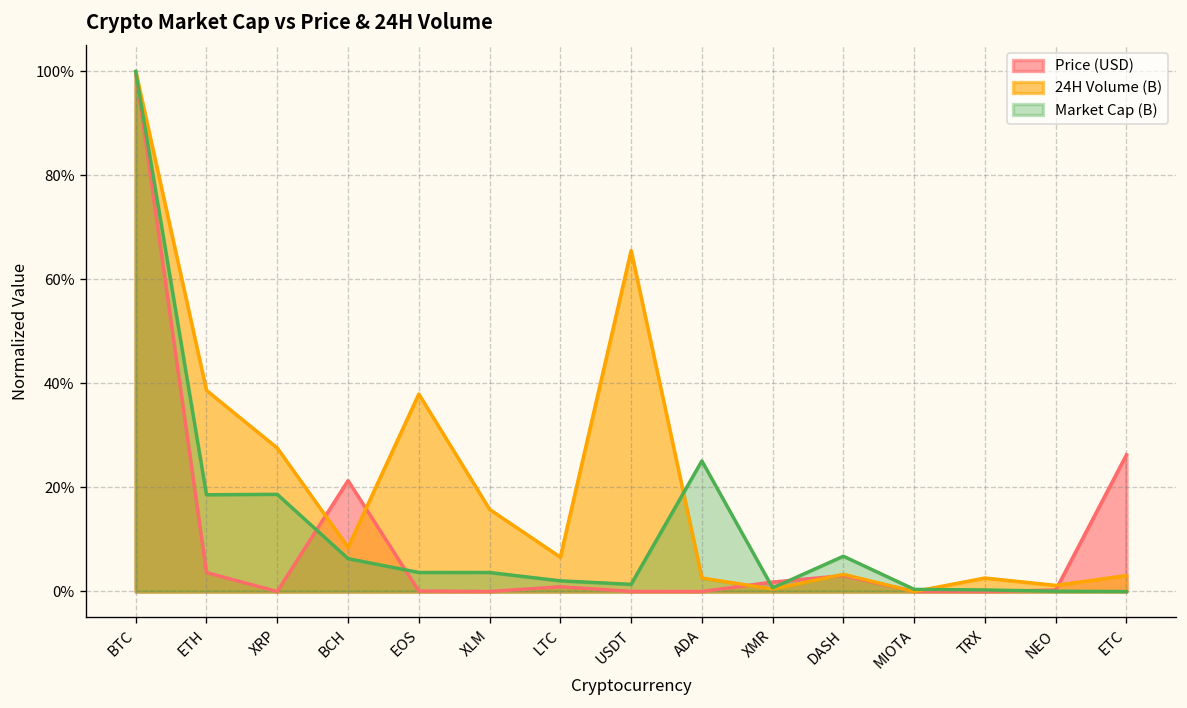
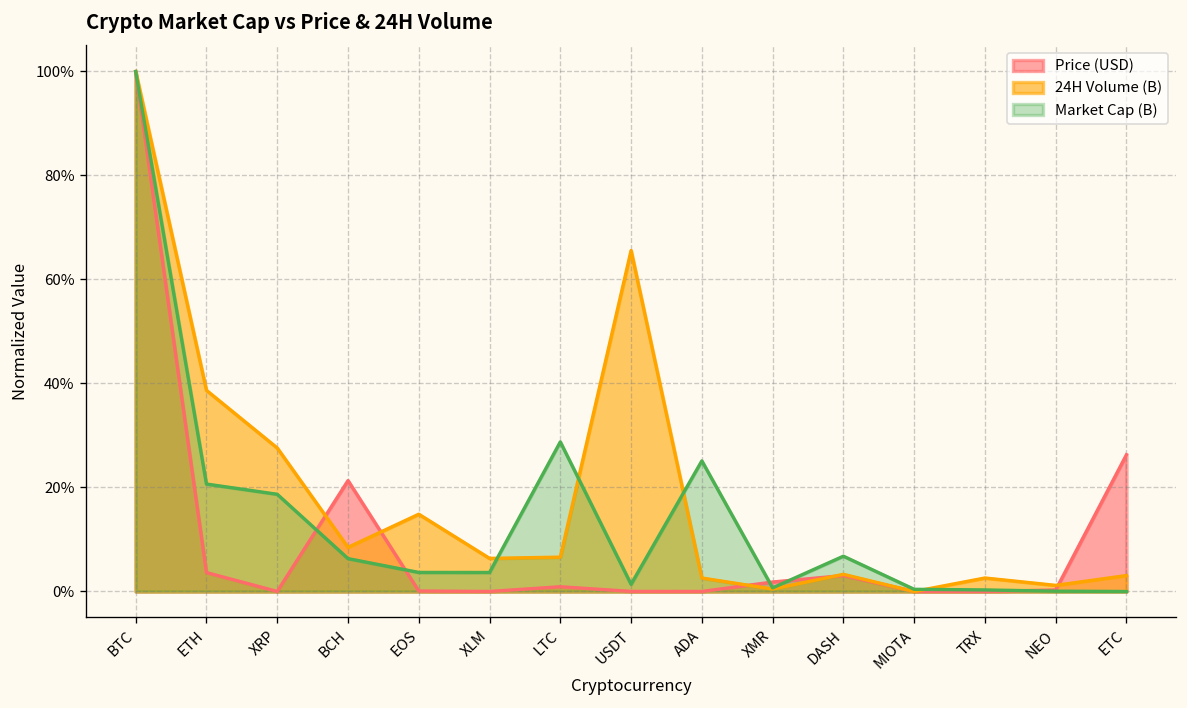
Market Cap (B), ETH: 19% -> 21%
24H Volume (B), EOS: 38% -> 15%
24H Volume (B), XLM: 16% -> 6%
Market Cap (B), LTC: 2% -> 29%
